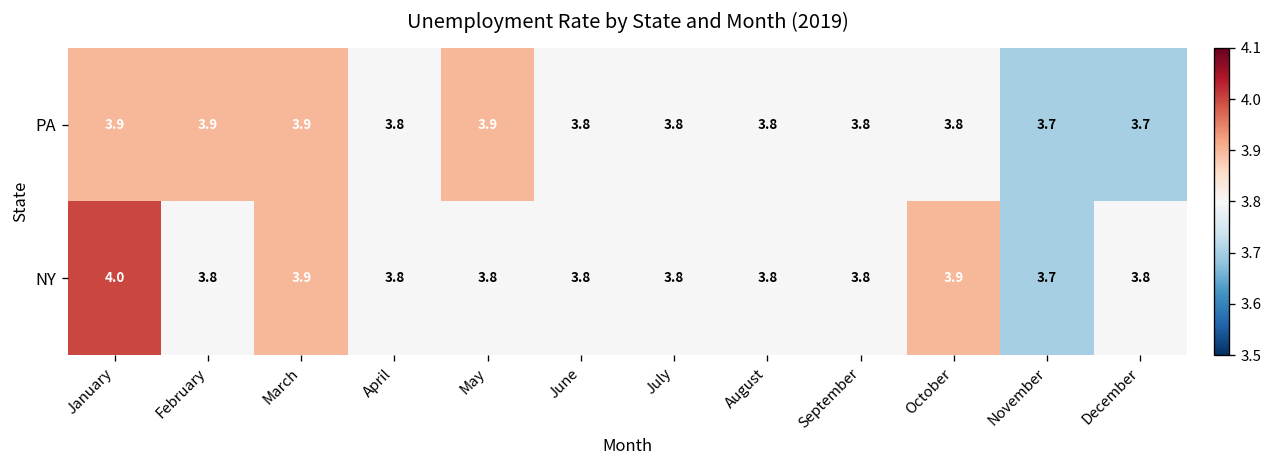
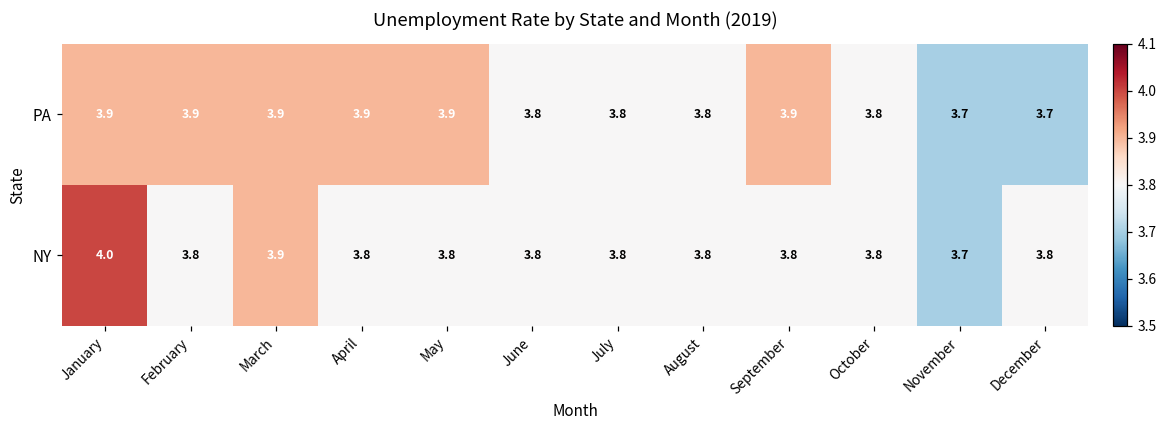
PA, April: 3.8 -> 3.9
PA, September: 3.8 -> 3.9
NY, October: 3.9 -> 3.8
